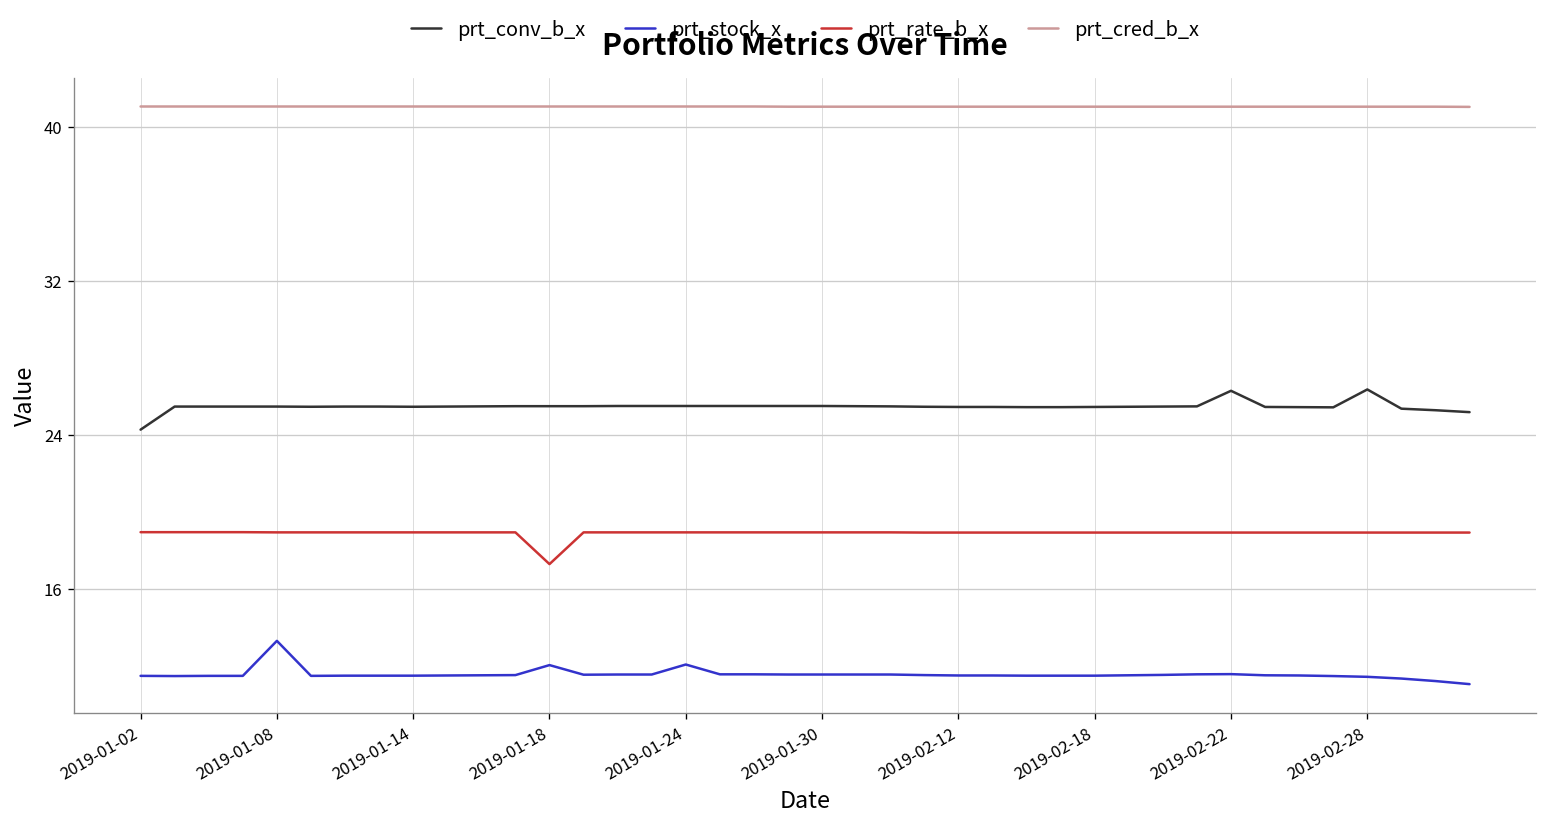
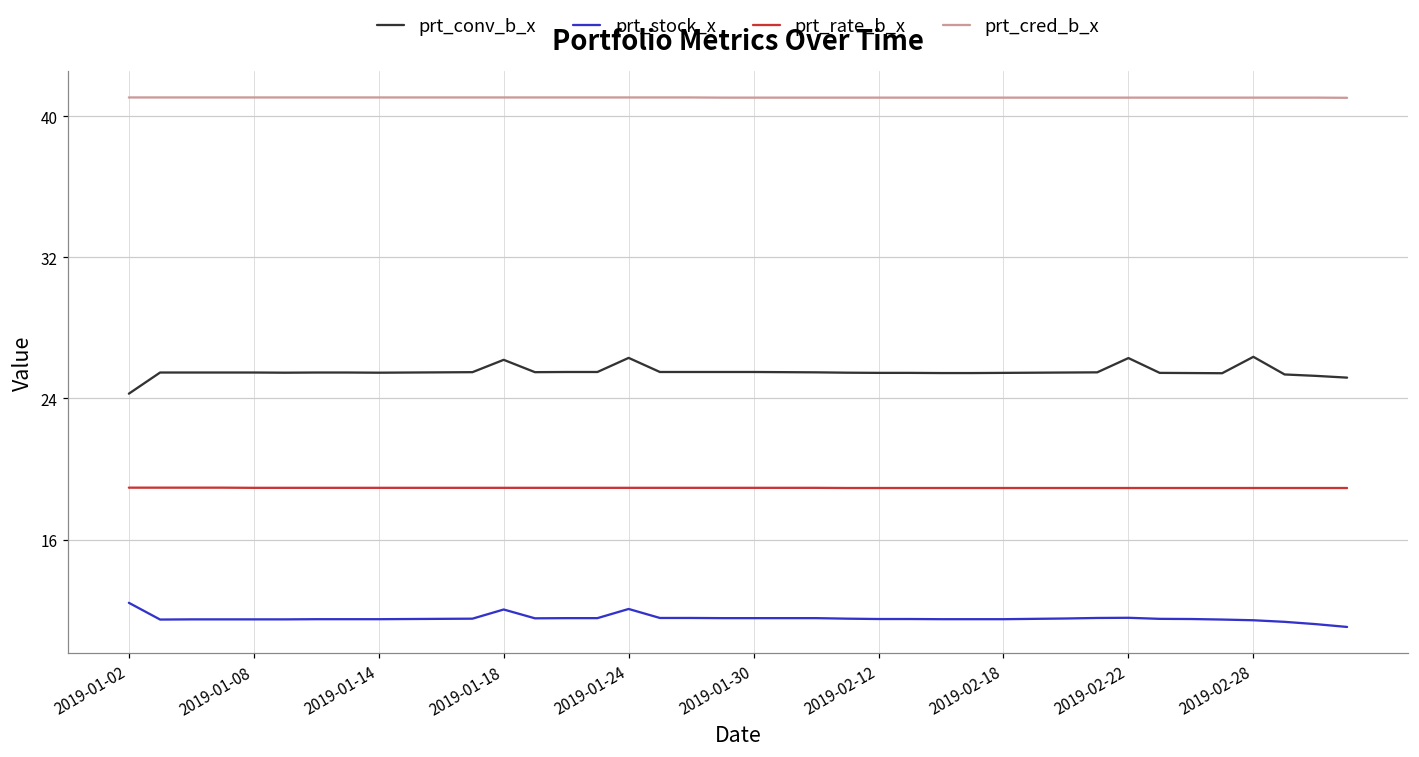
prt_stock_x, 2019-01-02: 11.5 -> 12.4
prt_stock_x, 2019-01-08: 13.3 -> 11.5
prt_conv_b_x, 2019-01-18: 25.5 -> 26.2
prt_rate_b_x, 2019-01-18: 17.3 -> 18.9
prt_conv_b_x, 2019-01-24: 25.5 -> 26.3
